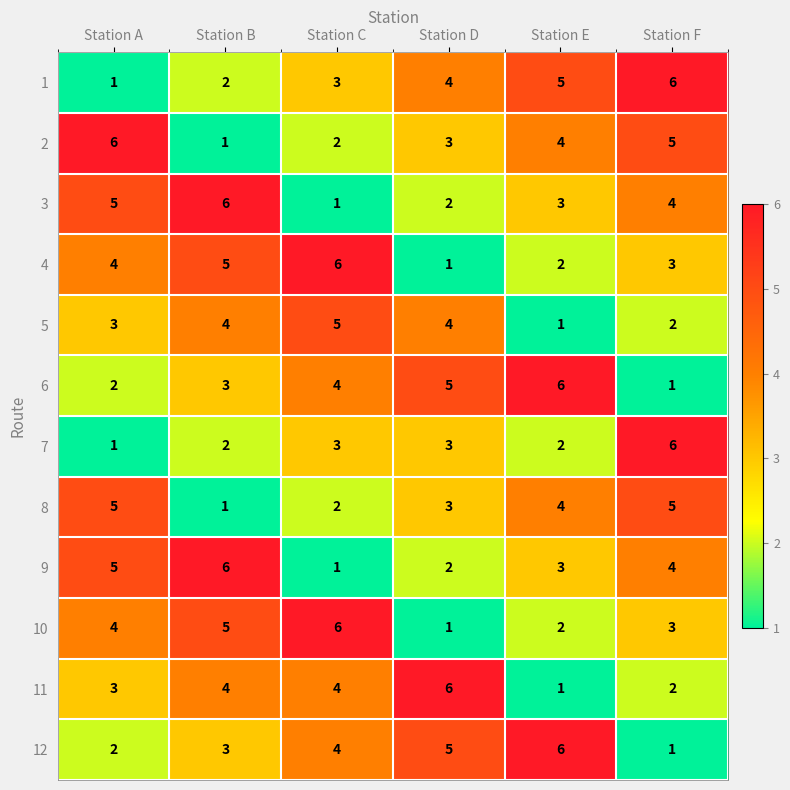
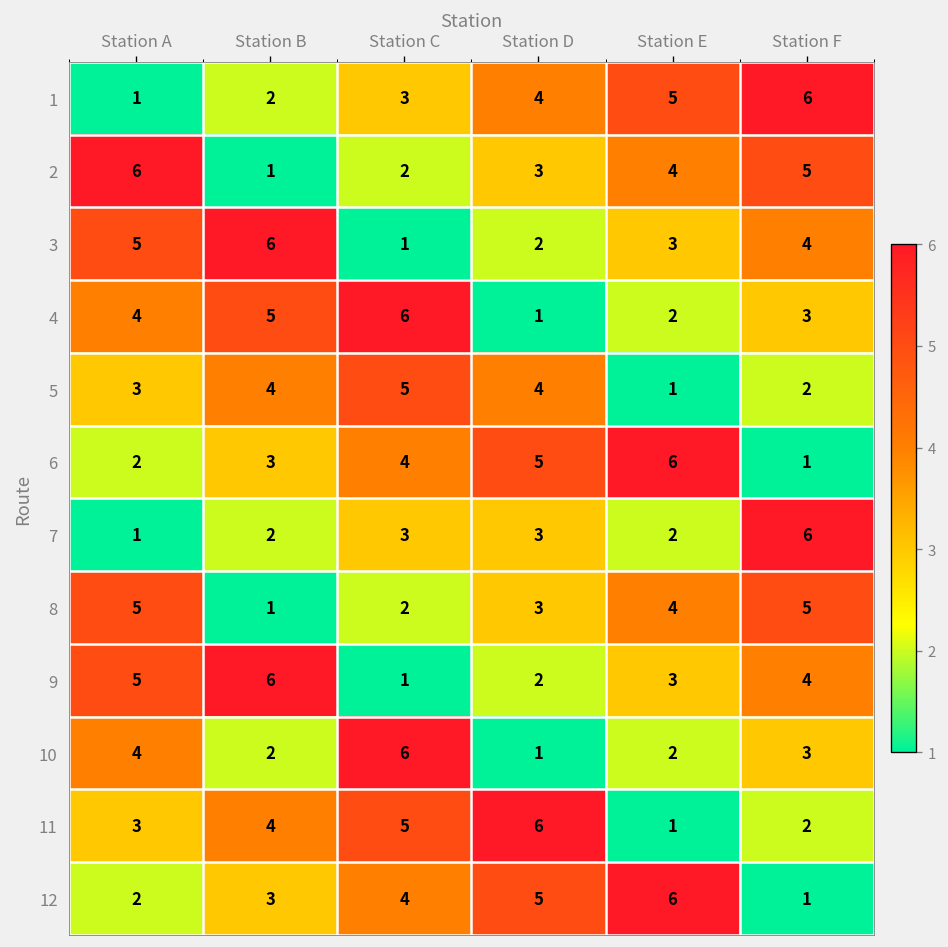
10, Station B: 5 -> 2
11, Station C: 4 -> 5
